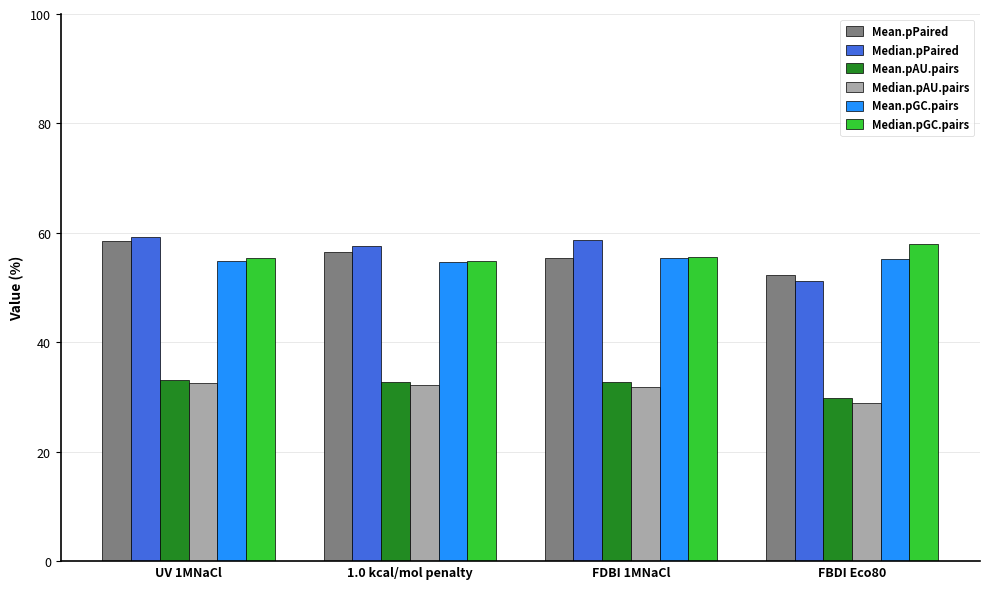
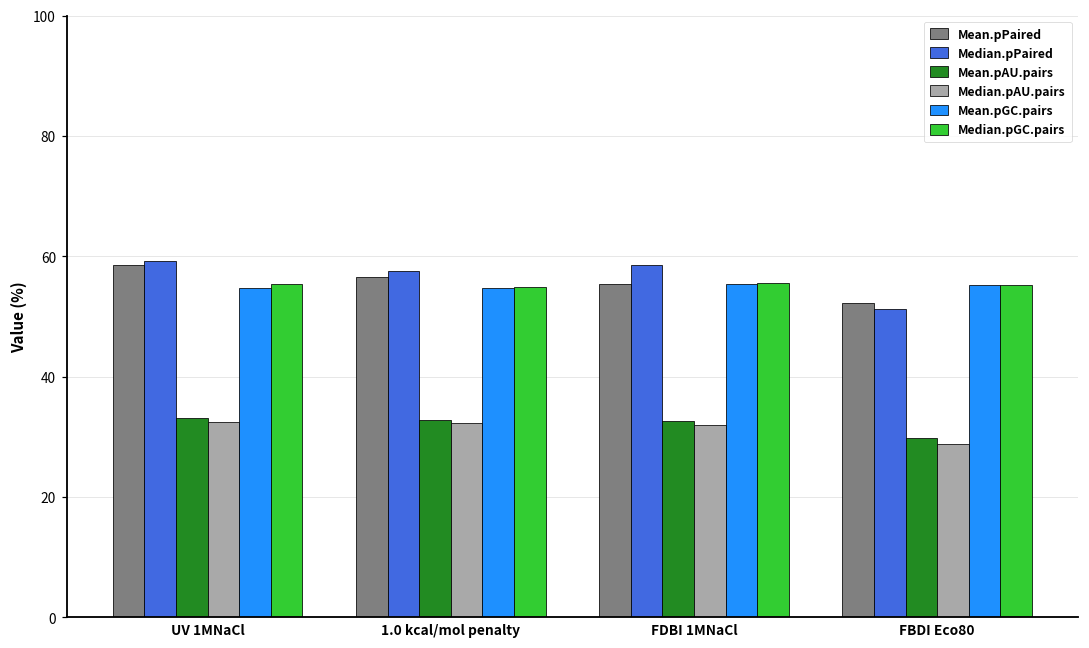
Median.pGC.pairs, FBDI Eco80: 58 -> 55
